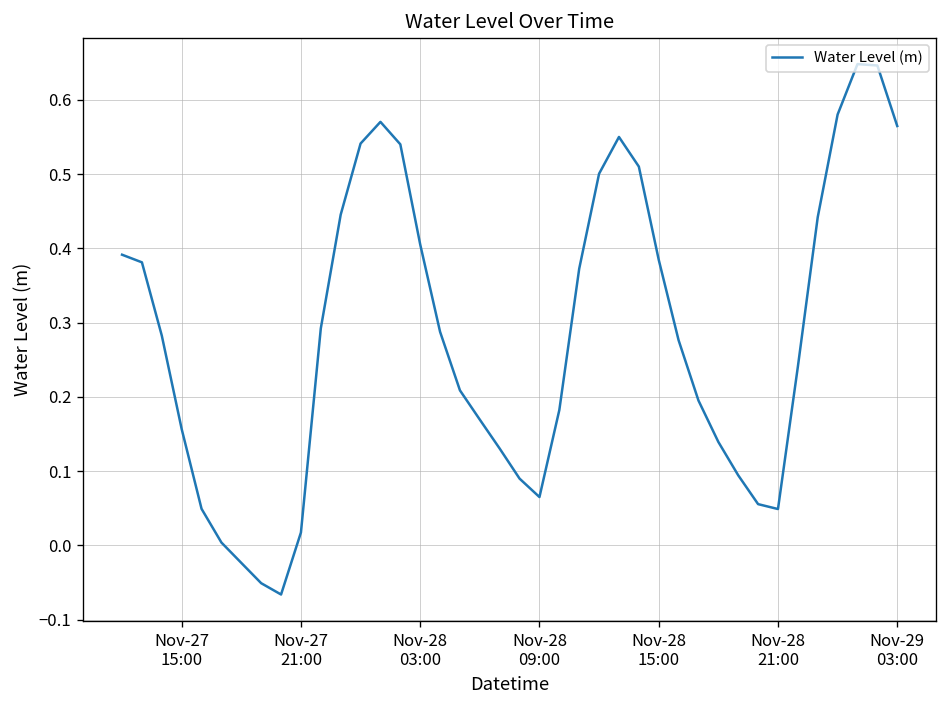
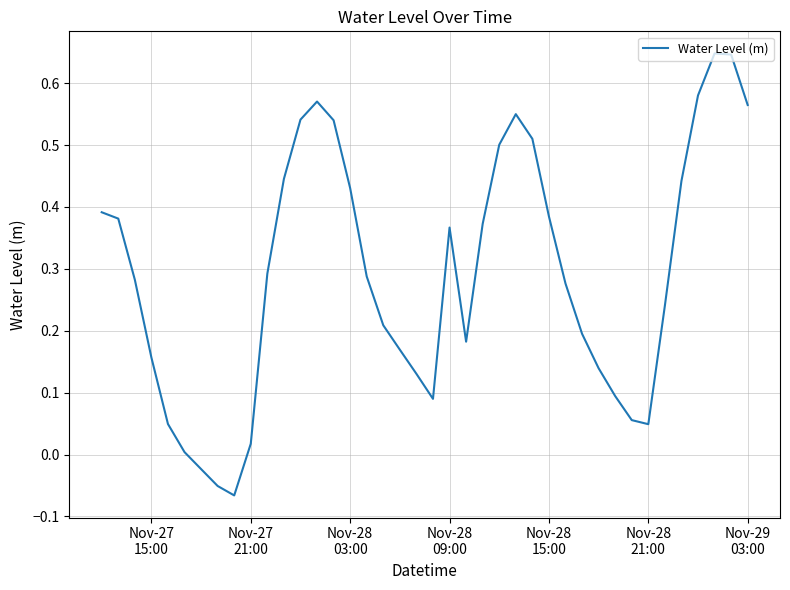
Nov-28 03:00: 0.41 -> 0.43
Nov-28 09:00: 0.07 -> 0.37
